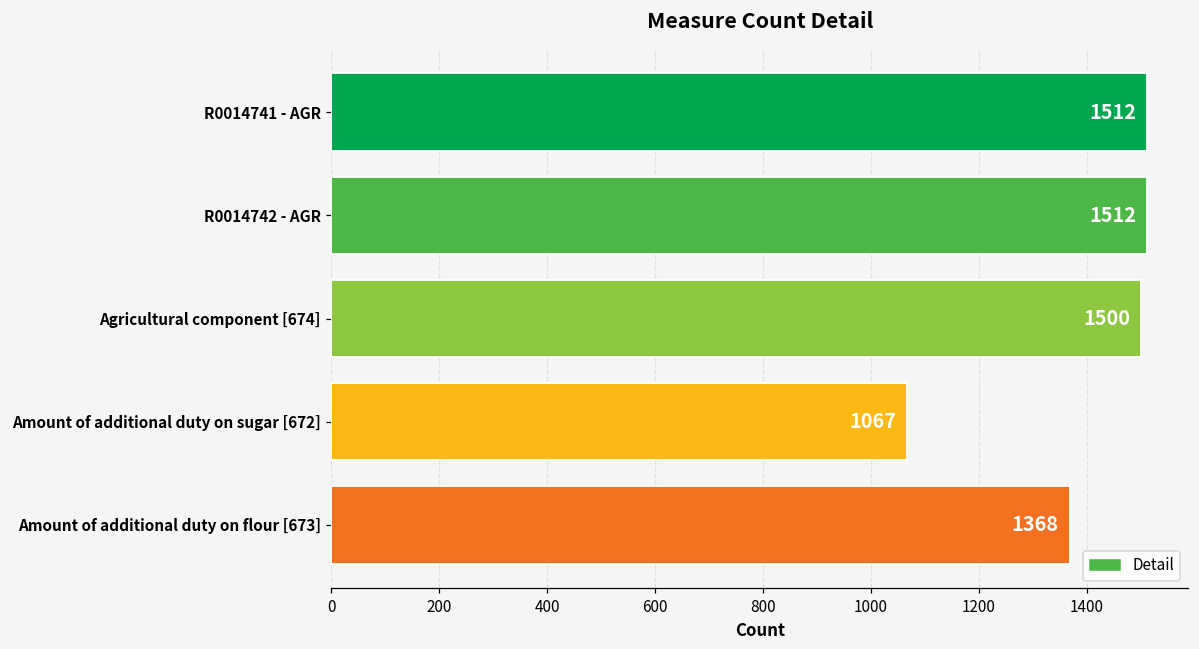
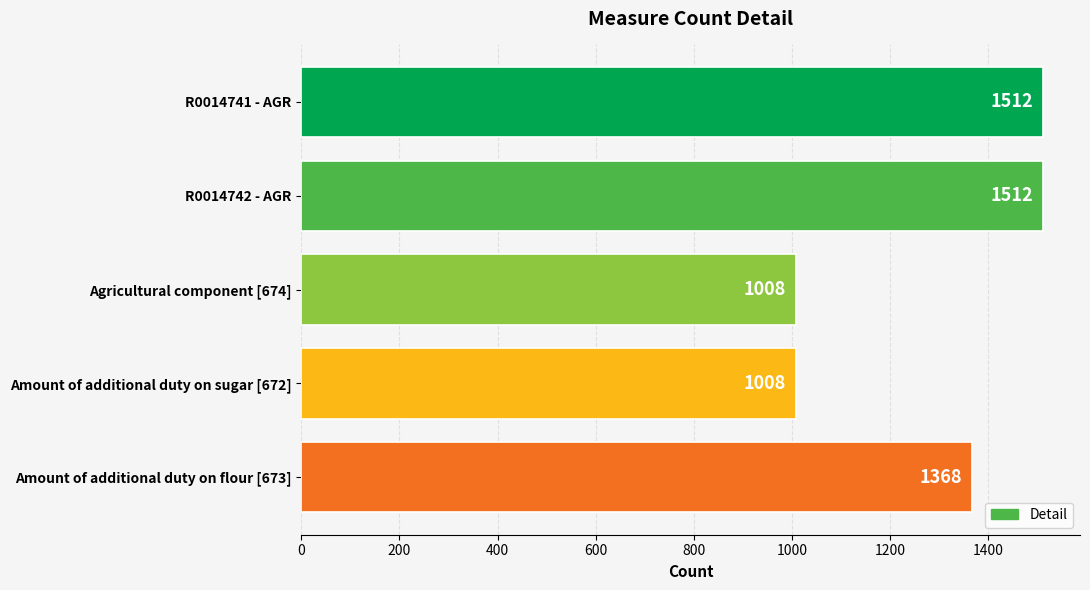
Agricultural component [674]: 1500 -> 1008
Amount of additional duty on sugar [672]: 1067 -> 1008
